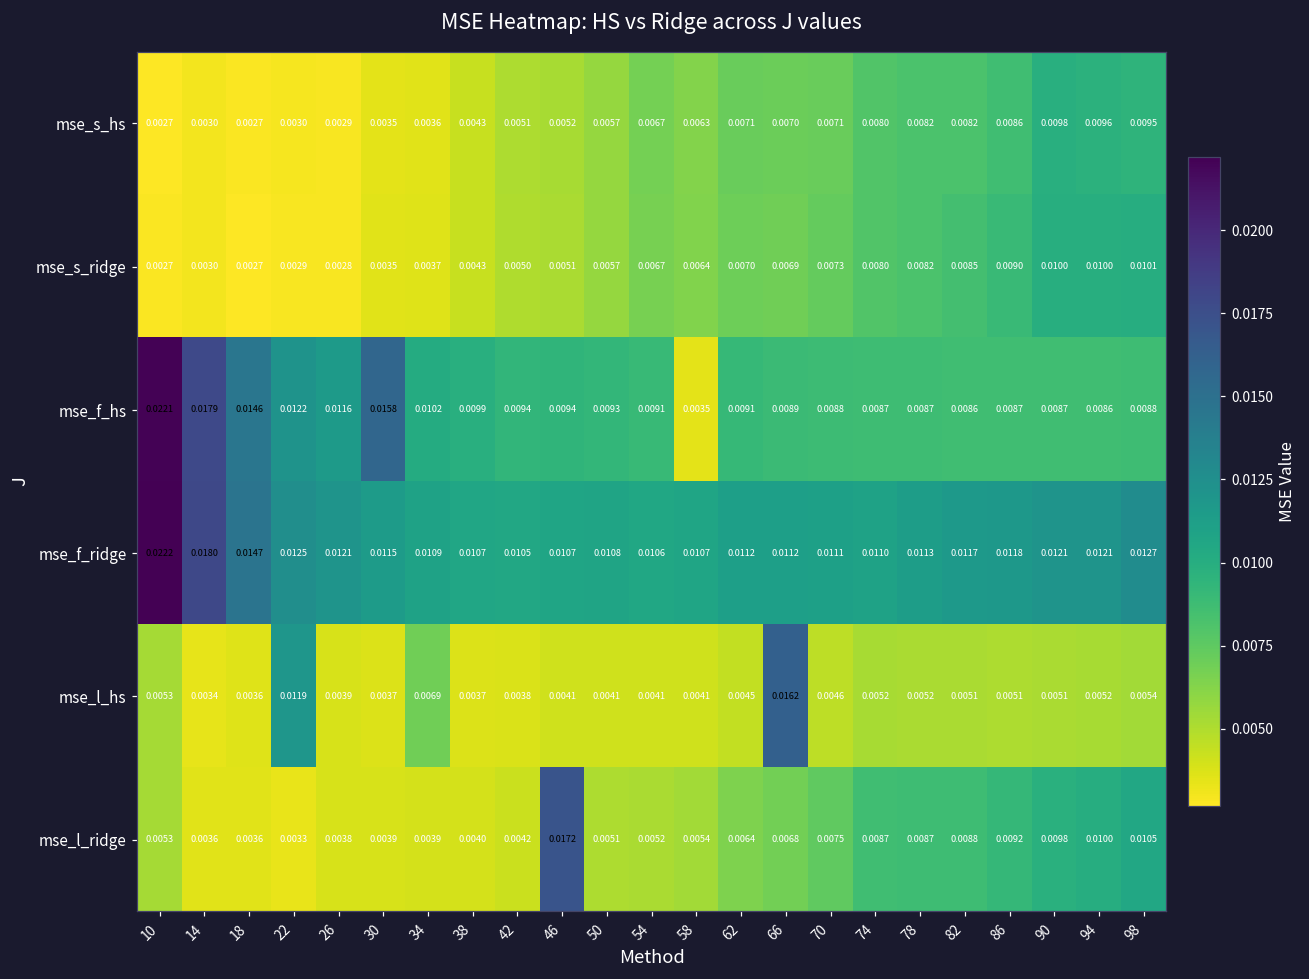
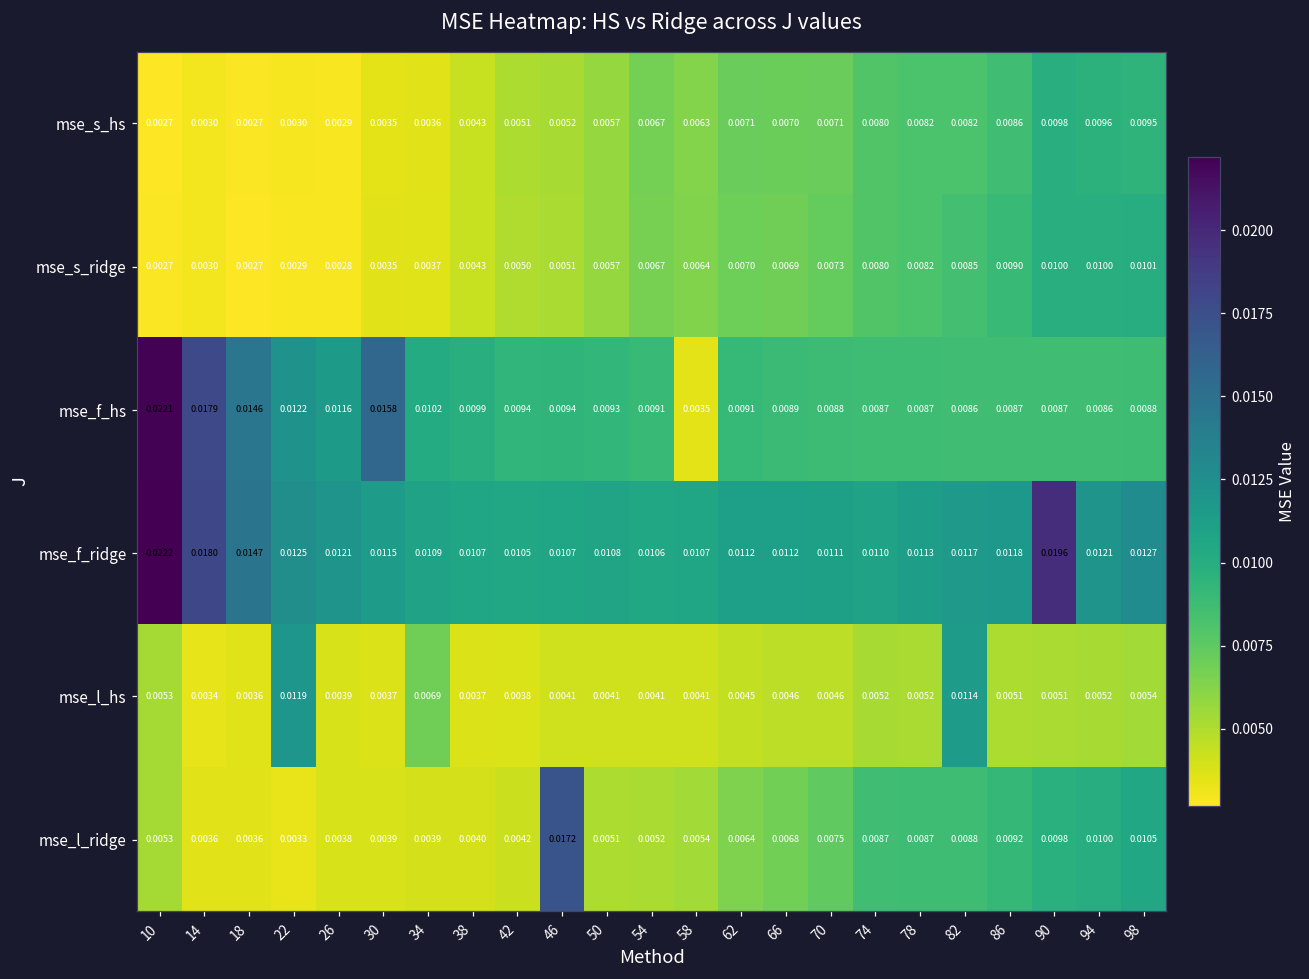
mse_f_ridge, 90: 0.0121 -> 0.0196
mse_l_hs, 66: 0.0162 -> 0.0046
mse_l_hs, 82: 0.0051 -> 0.0114
